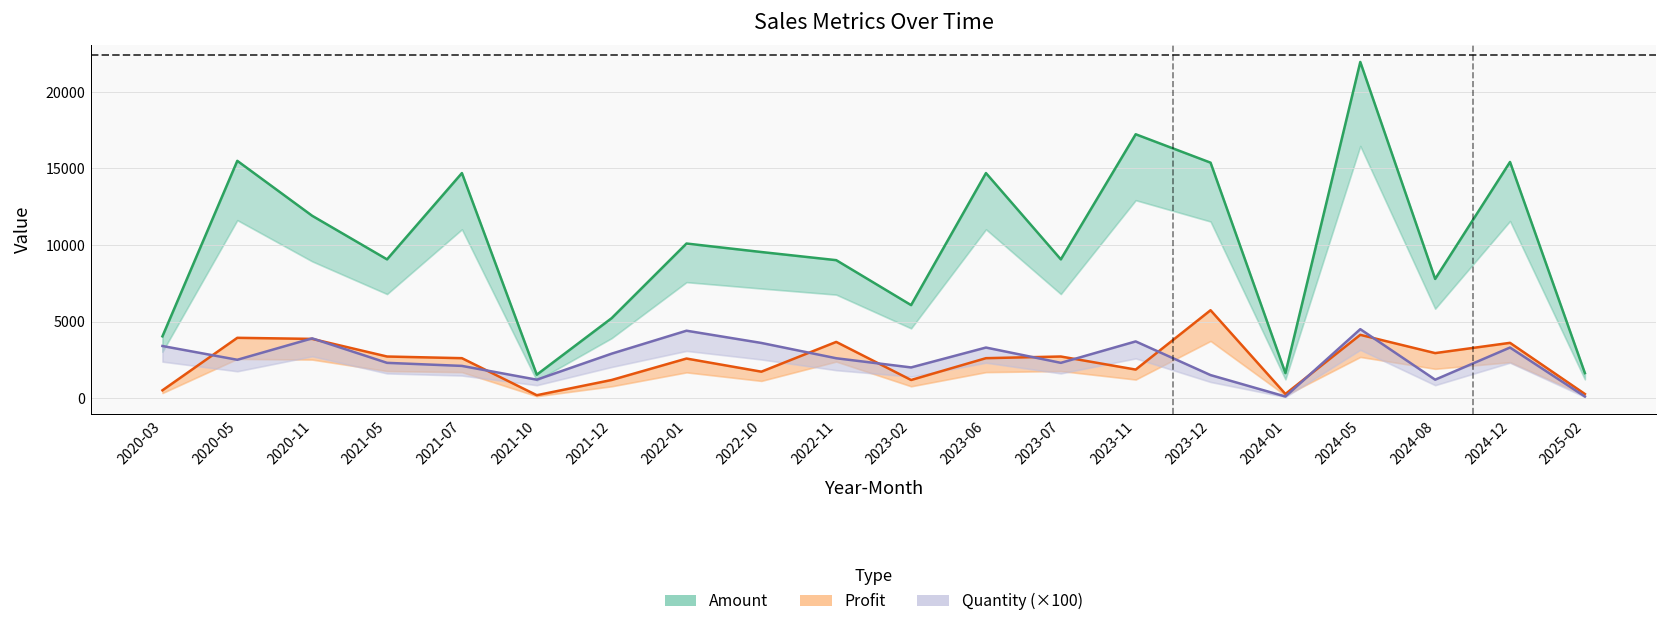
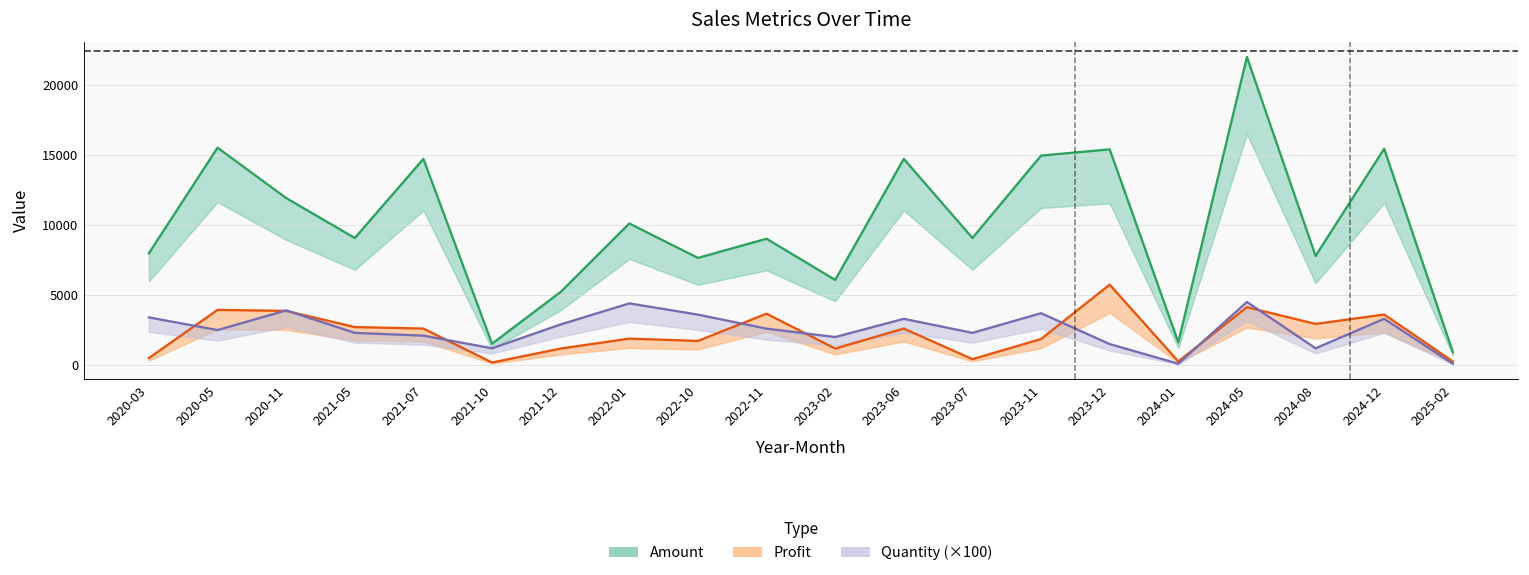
Amount, 2020-03: 4000 -> 8000
Profit, 2022-01: 2600 -> 1900
Amount, 2022-10: 9500 -> 7600
Profit, 2023-07: 2700 -> 400
Amount, 2023-11: 17200 -> 14900
Amount, 2025-02: 1600 -> 900
